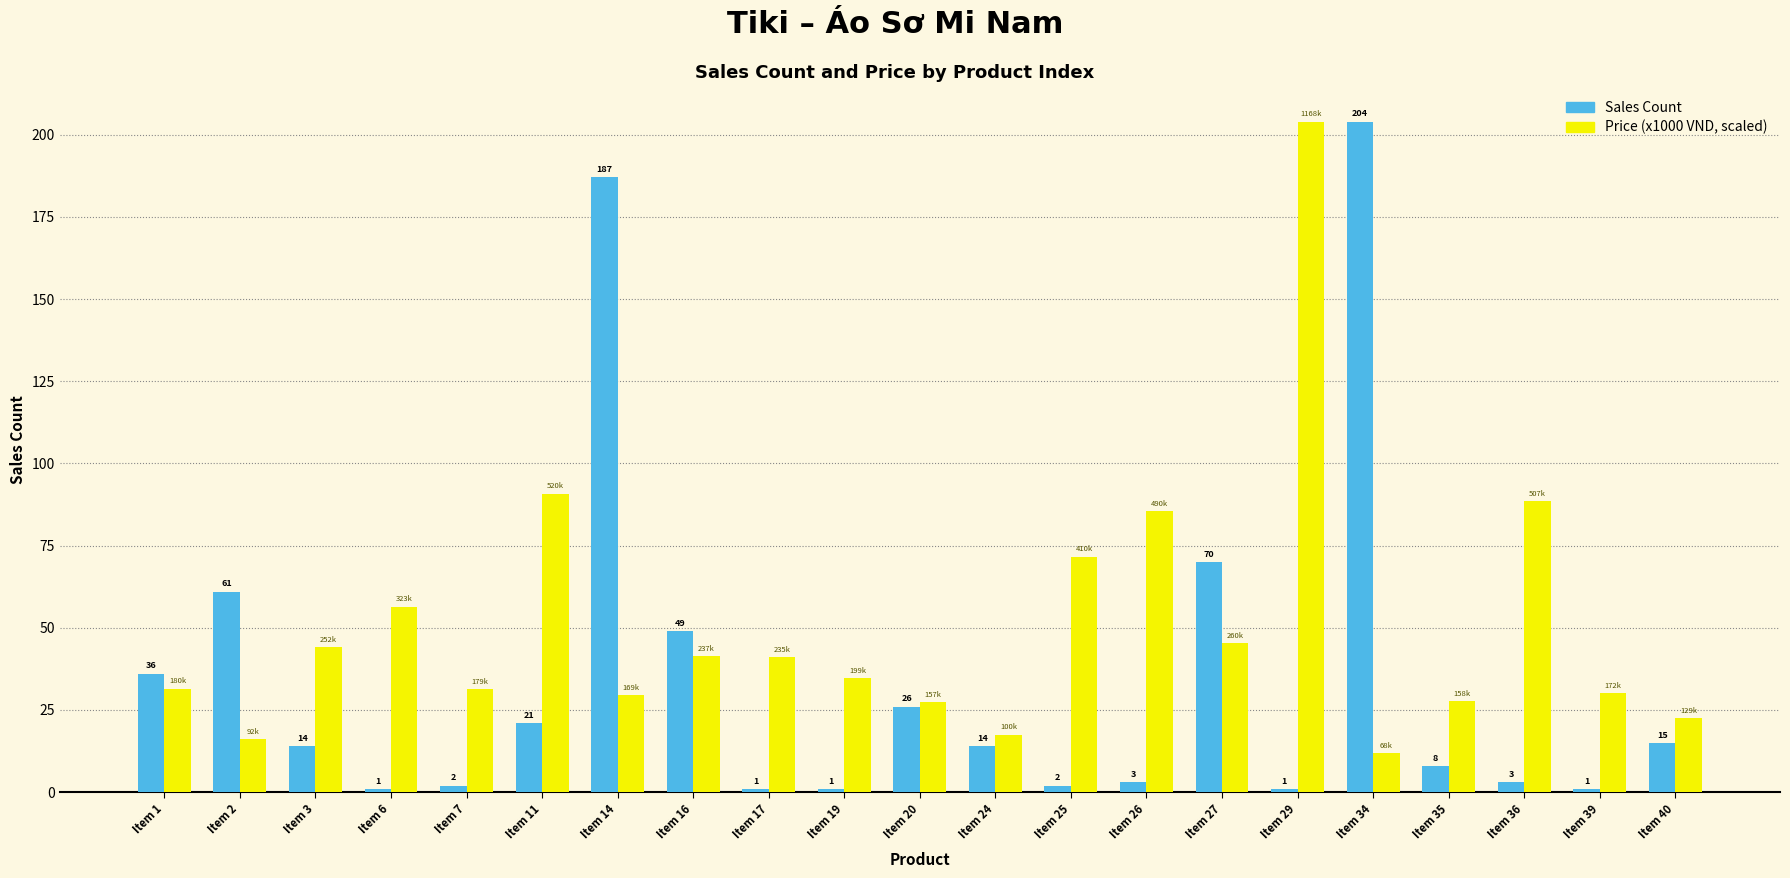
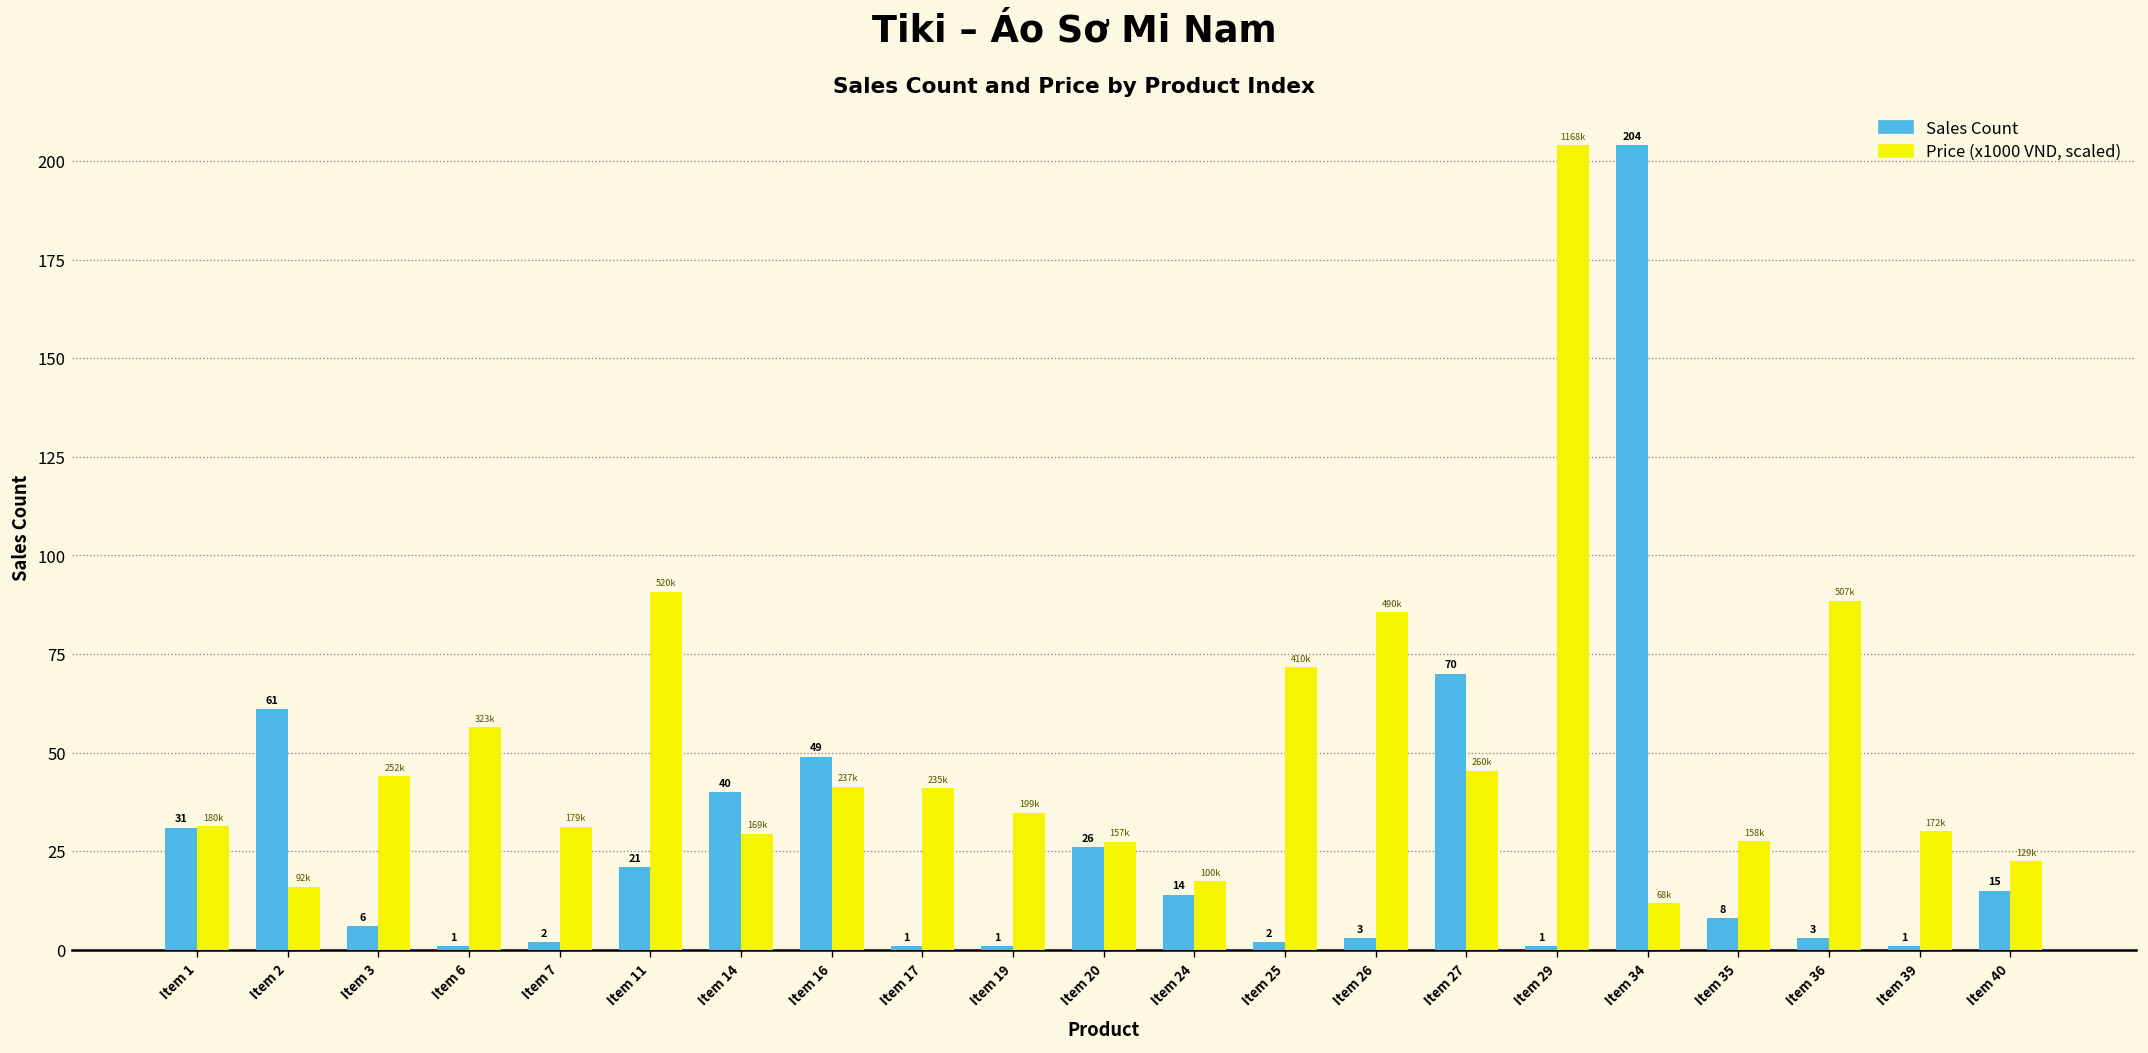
Sales Count, Item 1: 36 -> 31
Sales Count, Item 3: 14 -> 6
Sales Count, Item 14: 187 -> 40
